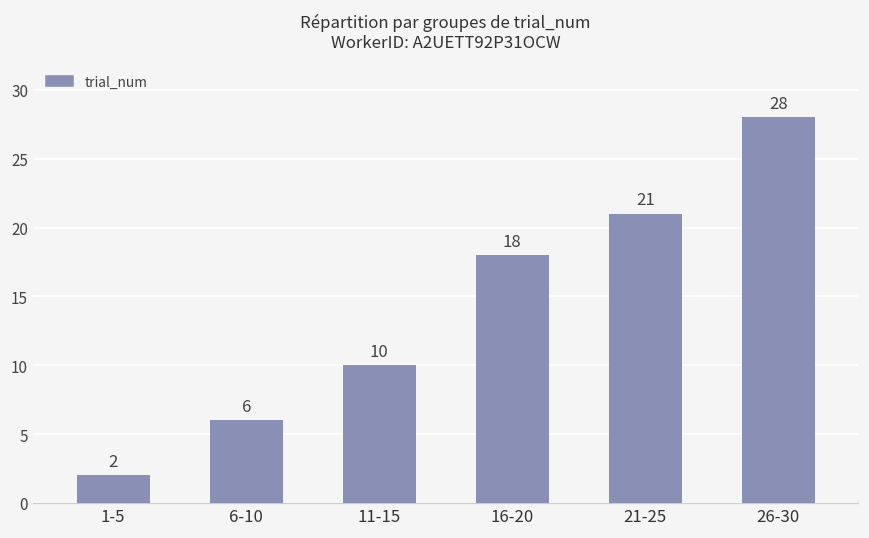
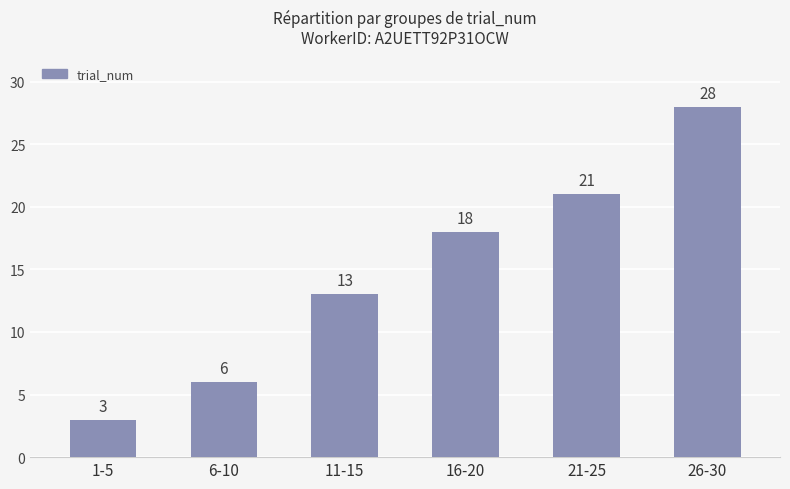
1-5: 2 -> 3
11-15: 10 -> 13
